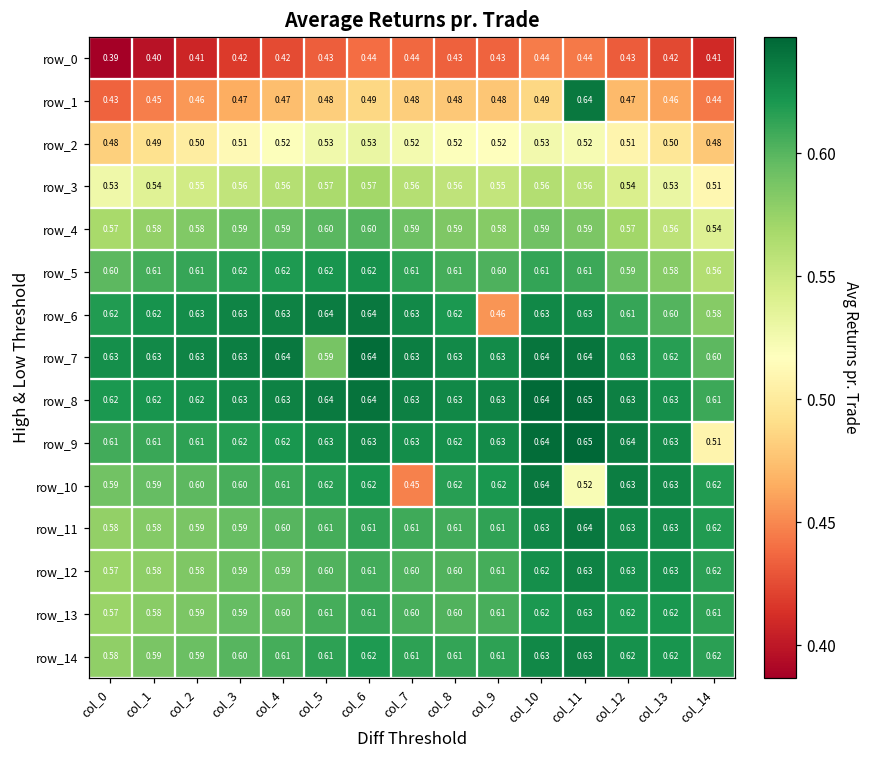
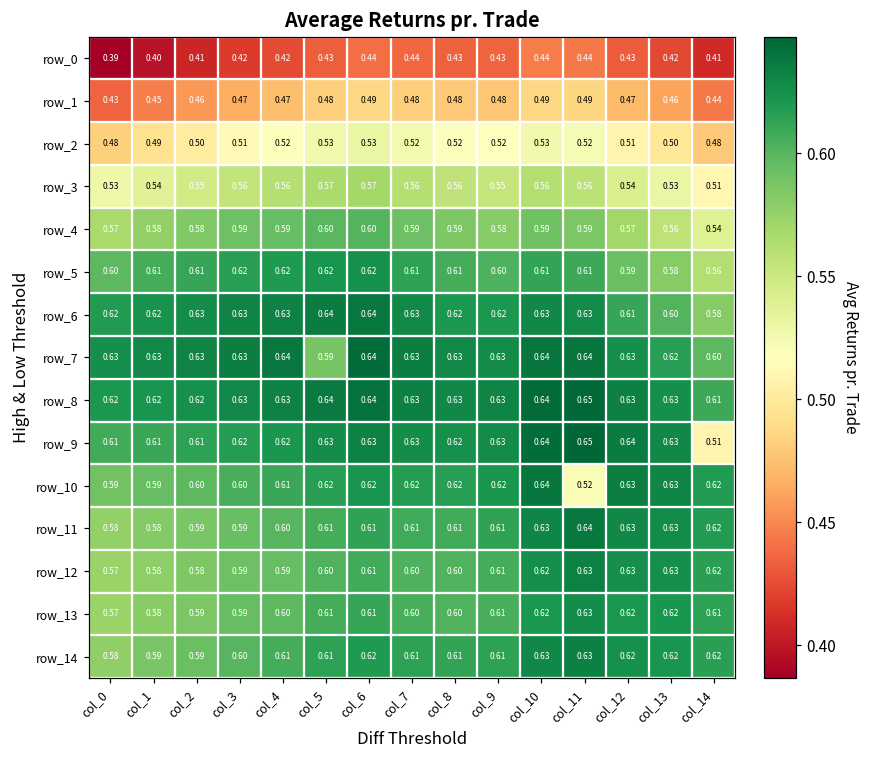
row_1, col_11: 0.64 -> 0.49
row_6, col_9: 0.46 -> 0.62
row_10, col_7: 0.45 -> 0.62
